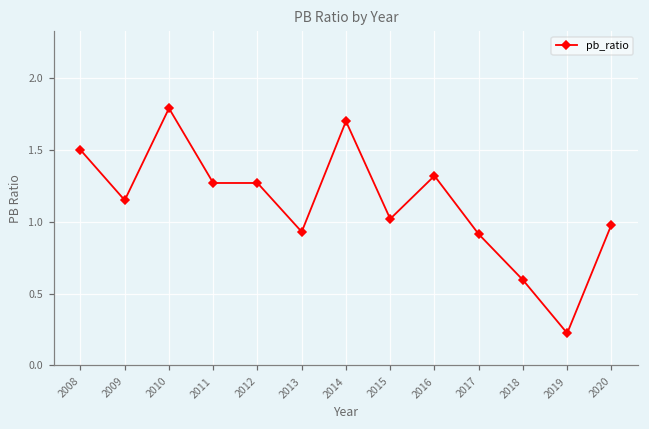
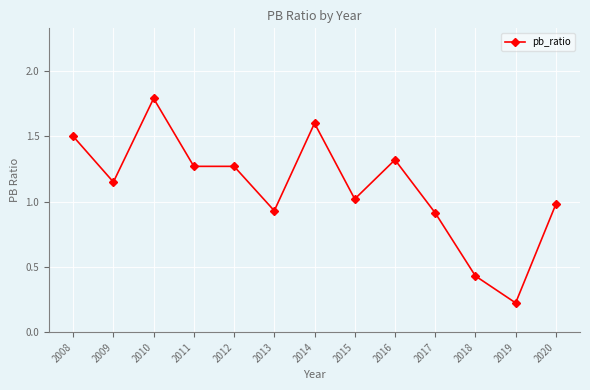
2014: 1.7 -> 1.6
2018: 0.59 -> 0.43
